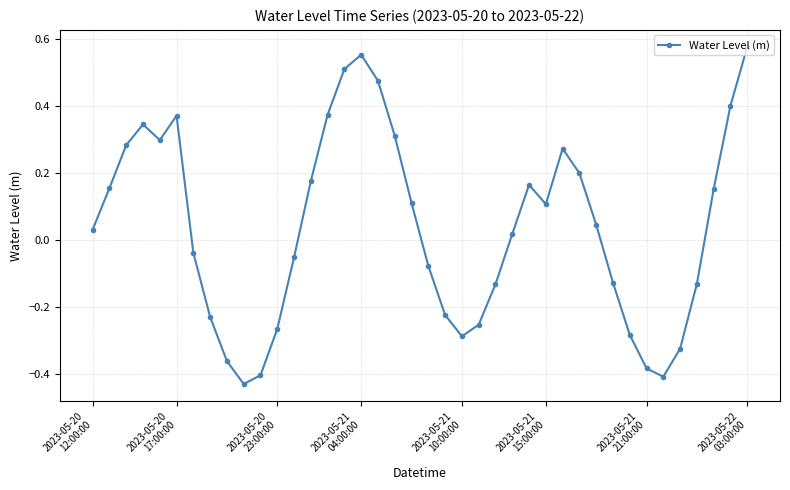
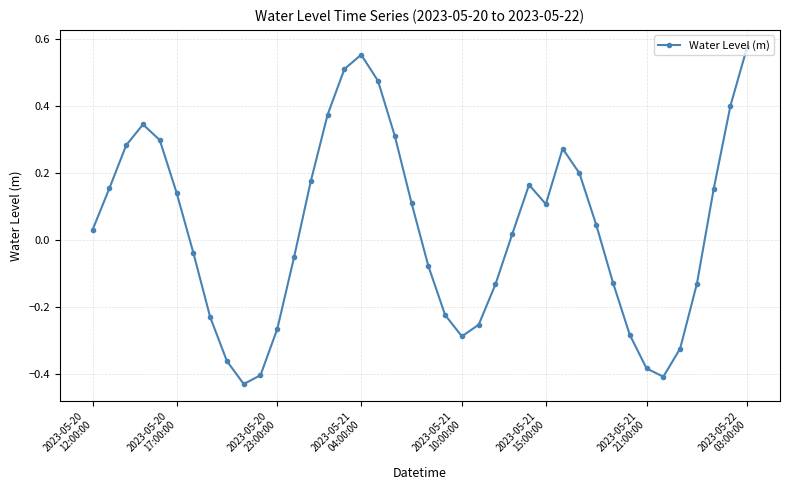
2023-05-20 17:00:00: 0.37 -> 0.14
